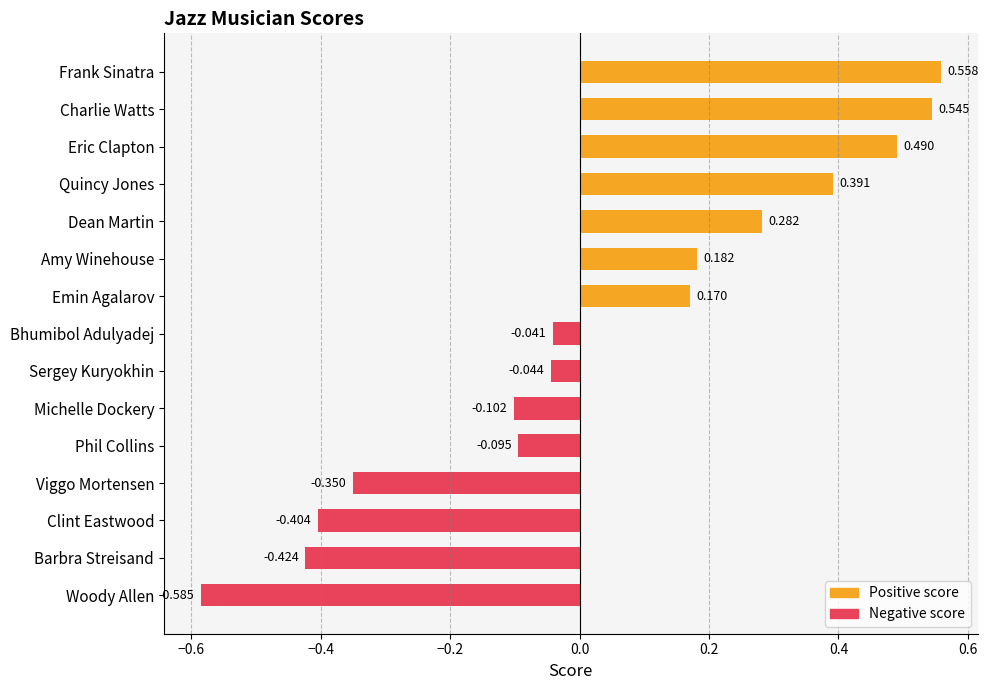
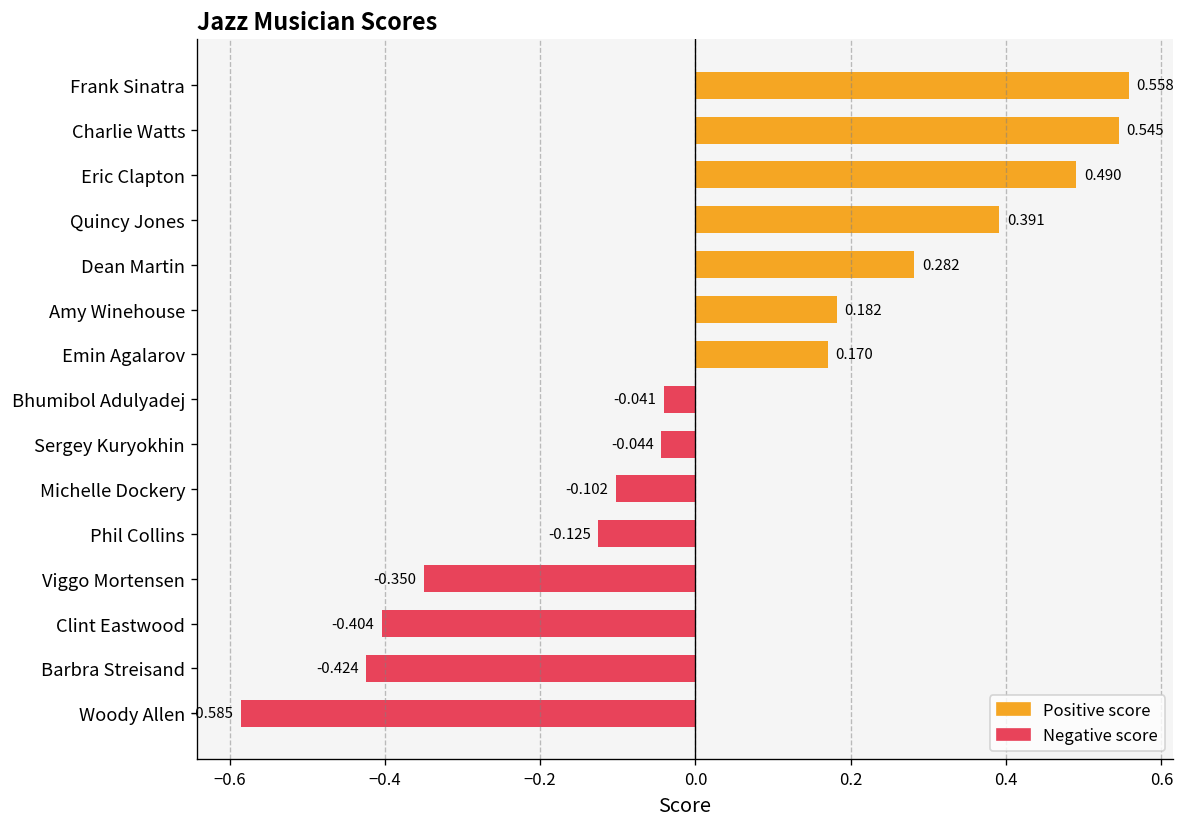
Phil Collins: -0.095 -> -0.125
